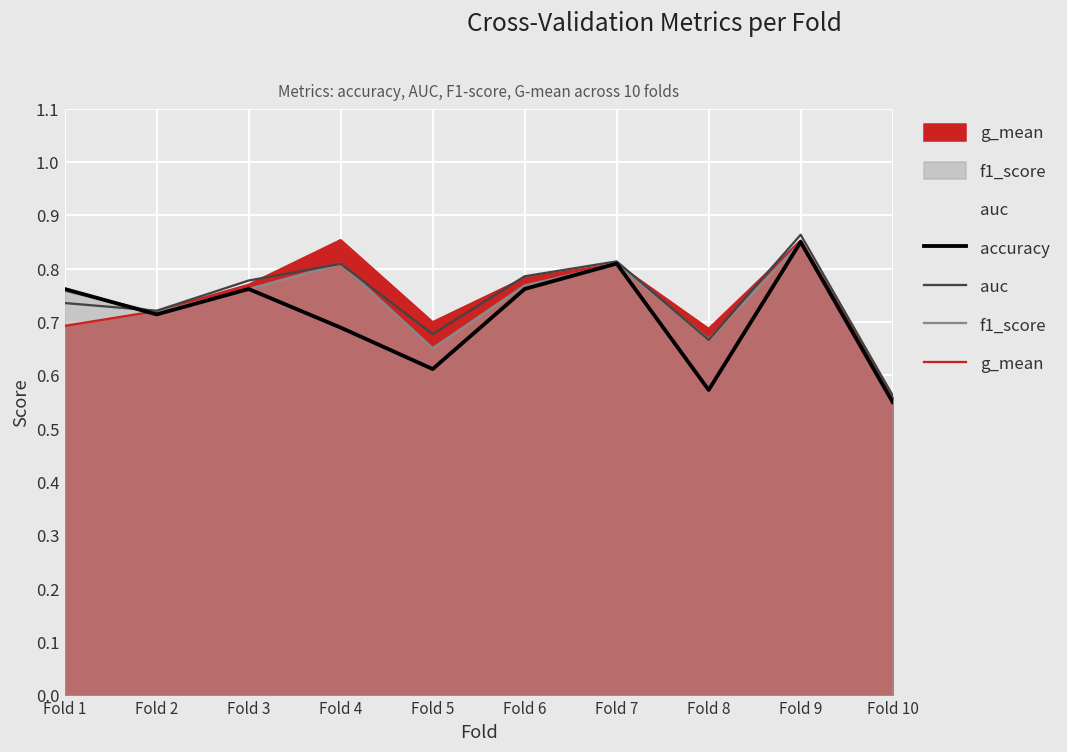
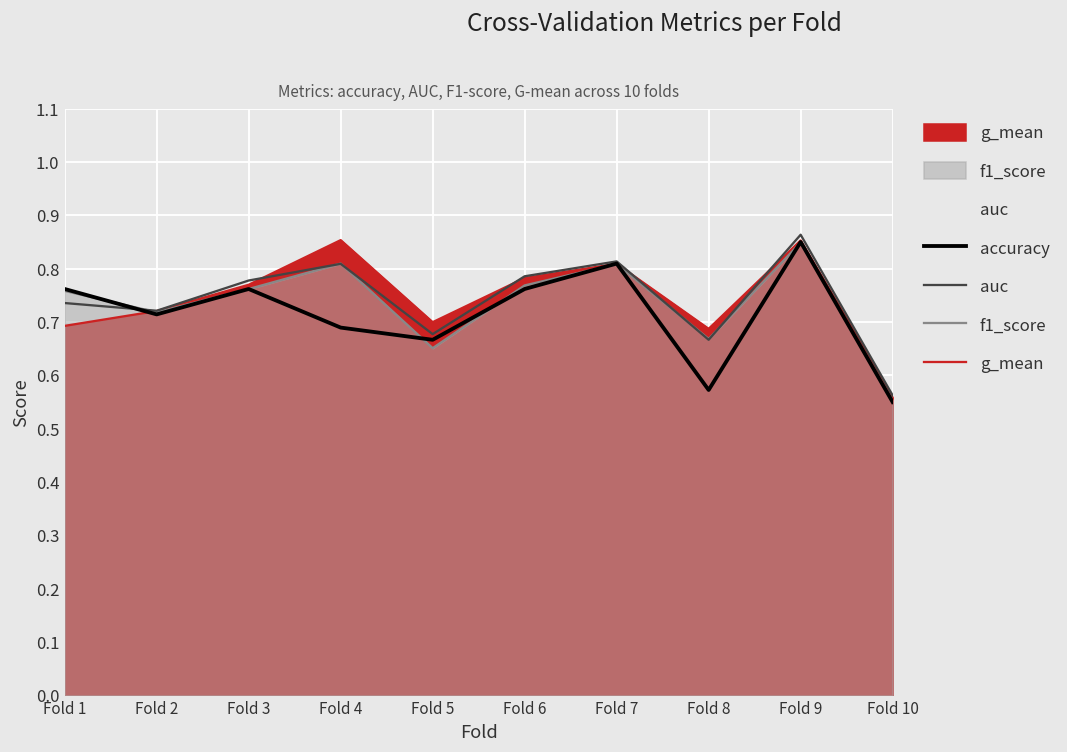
accuracy, Fold 5: 0.61 -> 0.67
